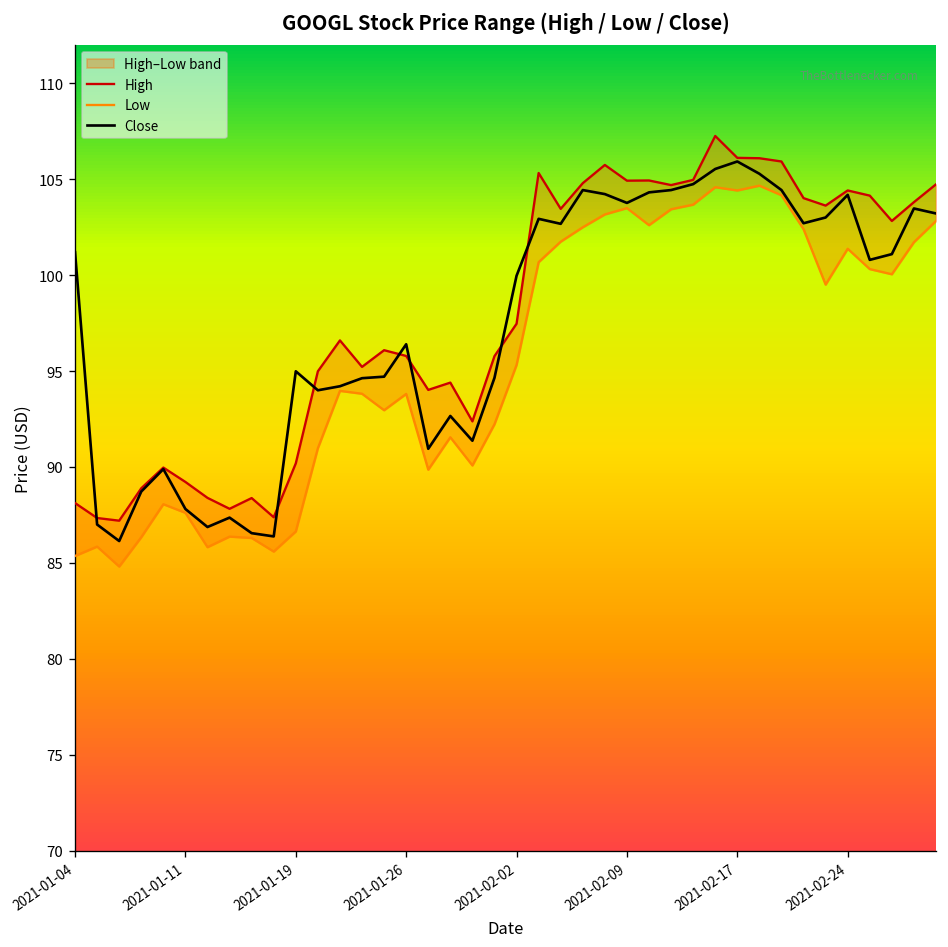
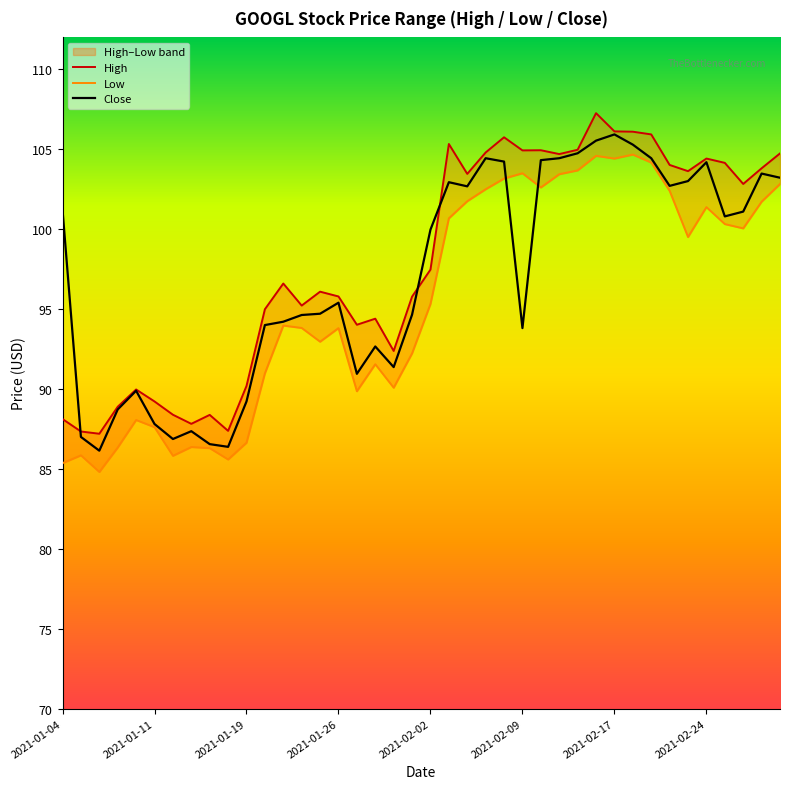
Close, 2021-01-19: 95.0 -> 89.2
Close, 2021-01-26: 96.4 -> 95.4
Close, 2021-02-09: 103.8 -> 93.8
